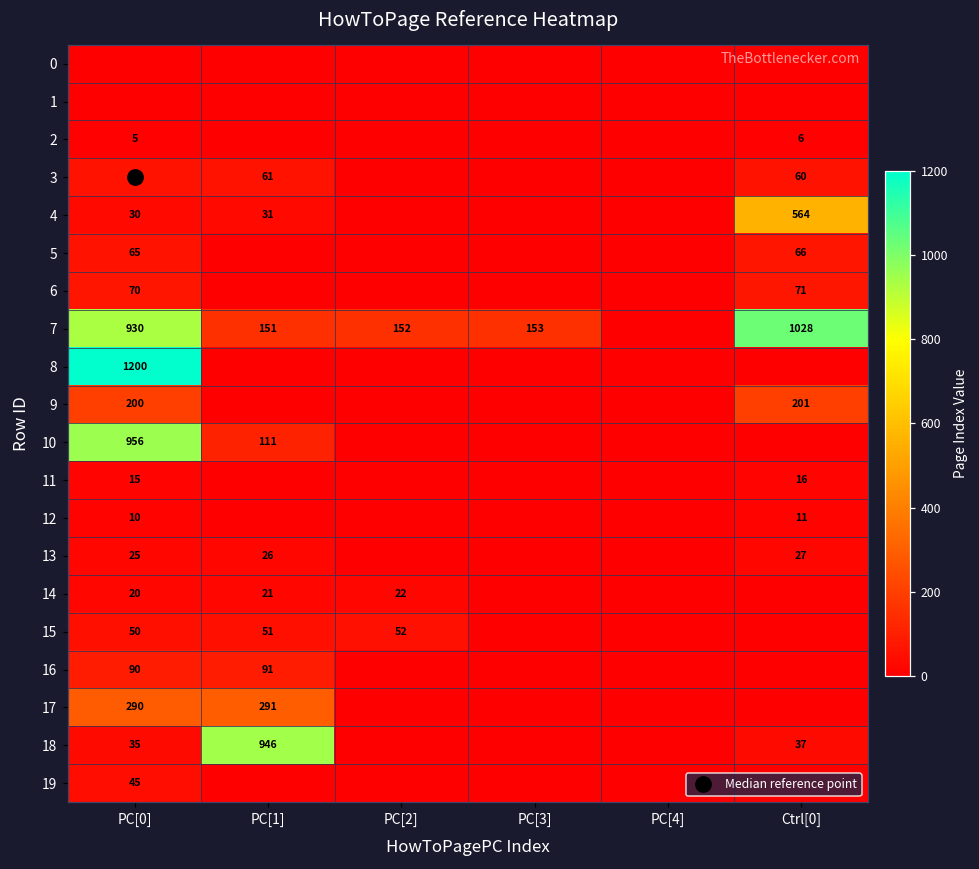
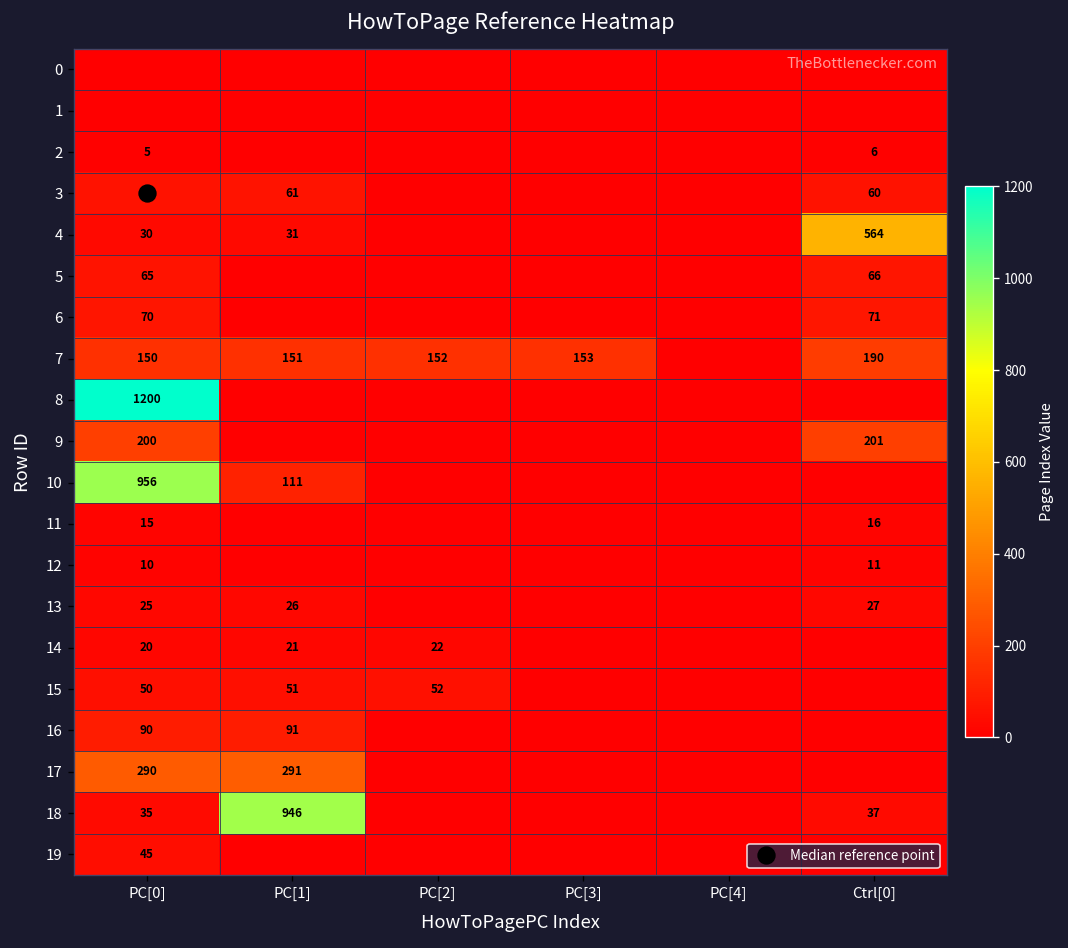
7, PC[0]: 930 -> 150
7, Ctrl[0]: 1028 -> 190
